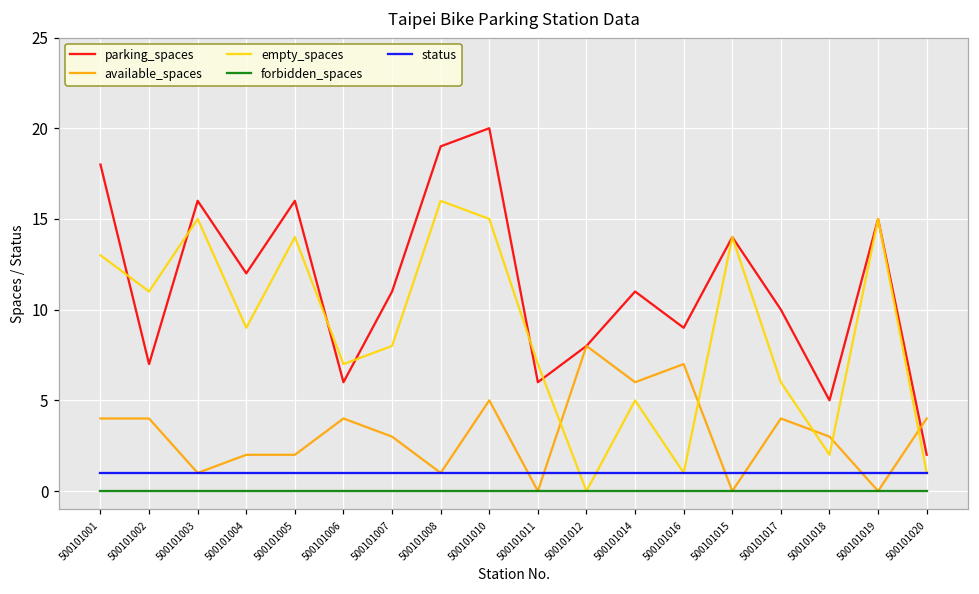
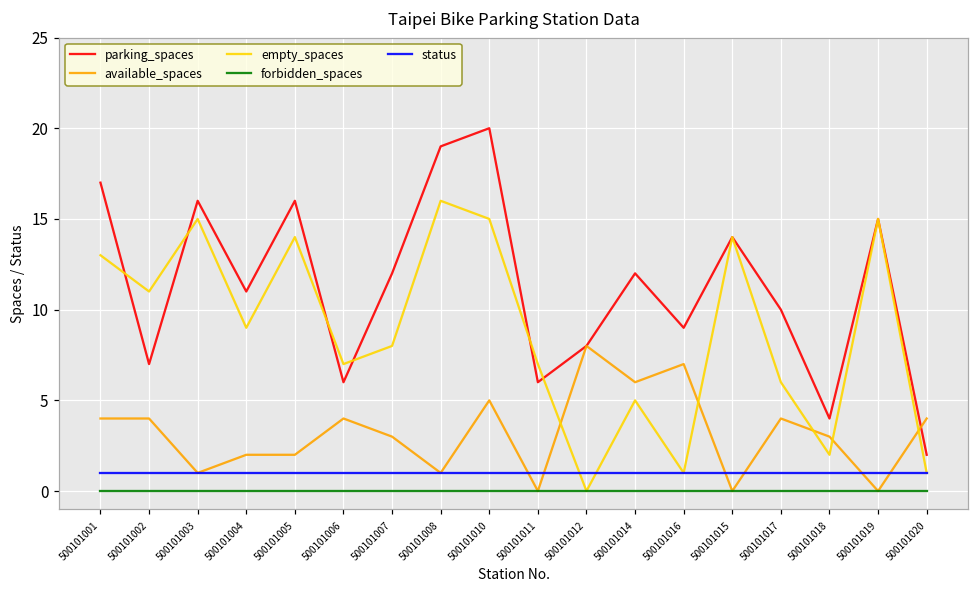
parking_spaces, 500101001: 18 -> 17
parking_spaces, 500101004: 12 -> 11
parking_spaces, 500101007: 11 -> 12
parking_spaces, 500101014: 11 -> 12
parking_spaces, 500101018: 5 -> 4
